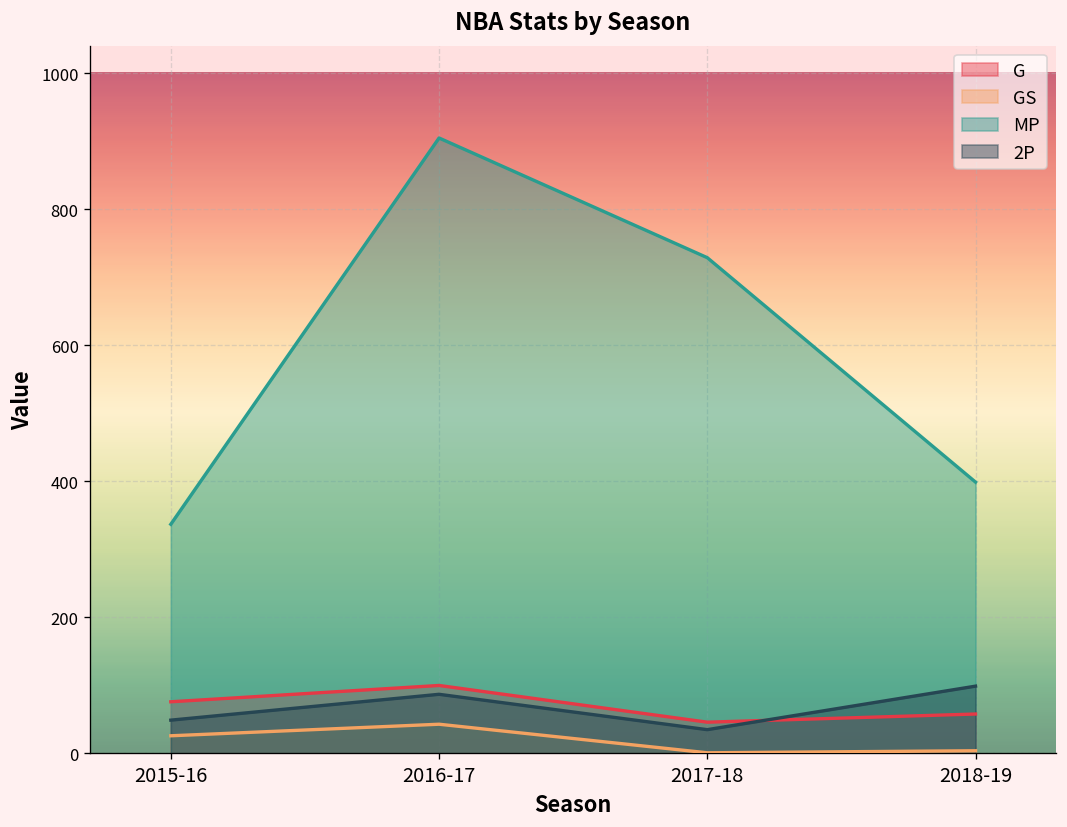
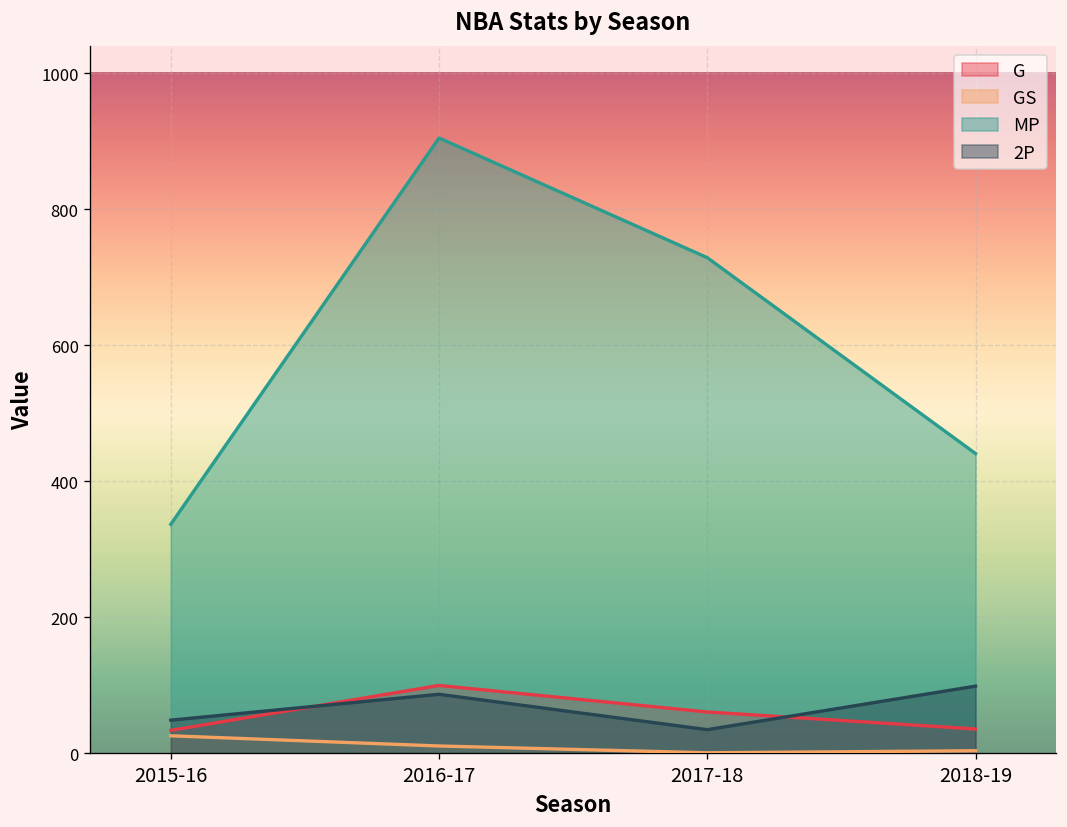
G, 2015-16: 80 -> 30
GS, 2016-17: 40 -> 10
G, 2017-18: 50 -> 60
G, 2018-19: 60 -> 40
MP, 2018-19: 400 -> 440
